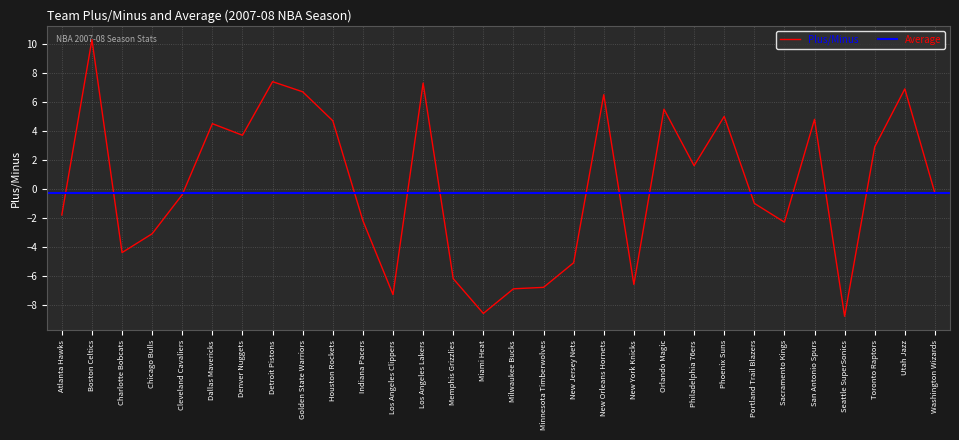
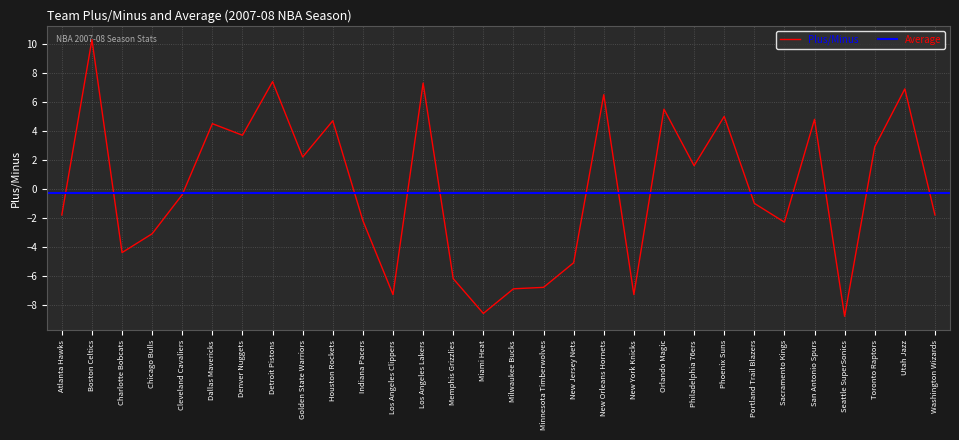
Golden State Warriors: 6.7 -> 2.2
New York Knicks: -6.6 -> -7.3
Washington Wizards: -0.3 -> -1.8
